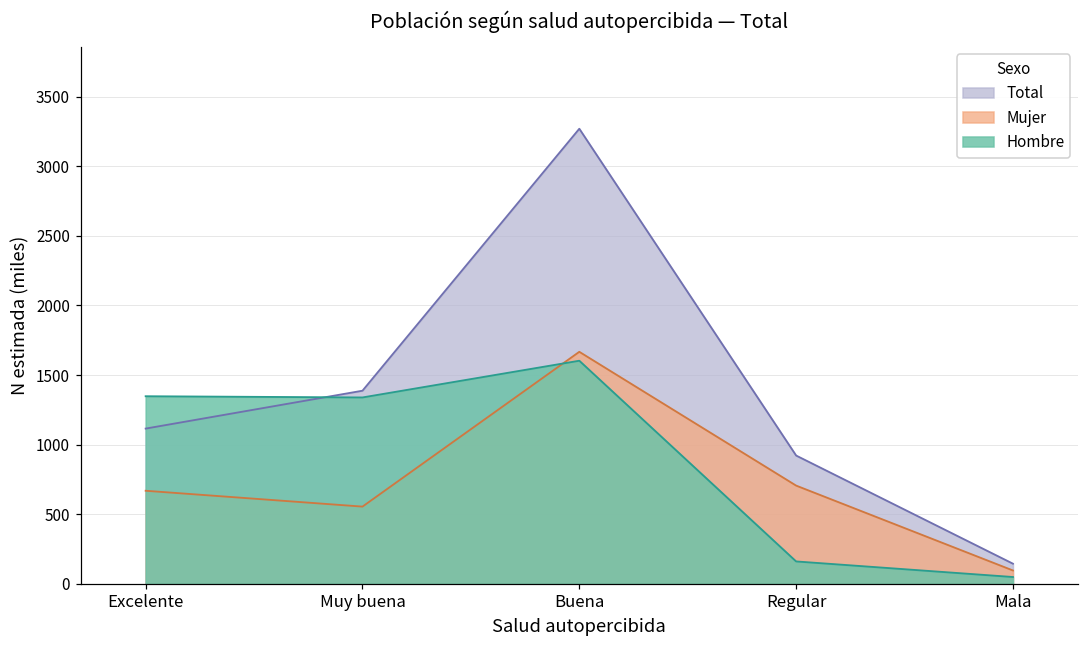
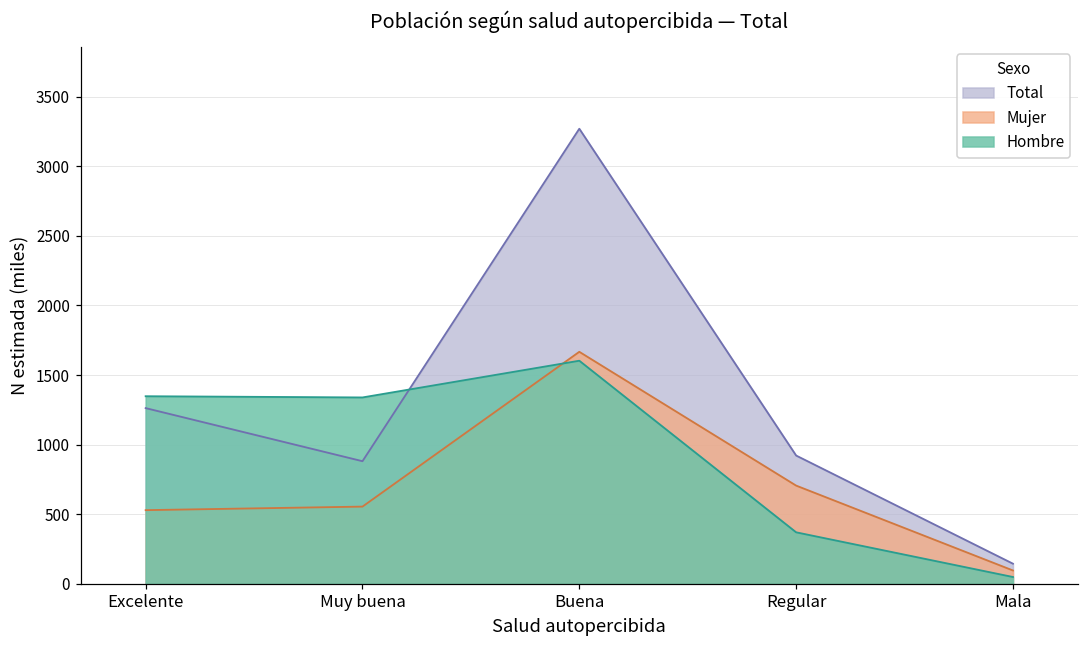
Total, Excelente: 1120 -> 1260
Mujer, Excelente: 670 -> 530
Total, Muy buena: 1390 -> 880
Hombre, Regular: 160 -> 370
